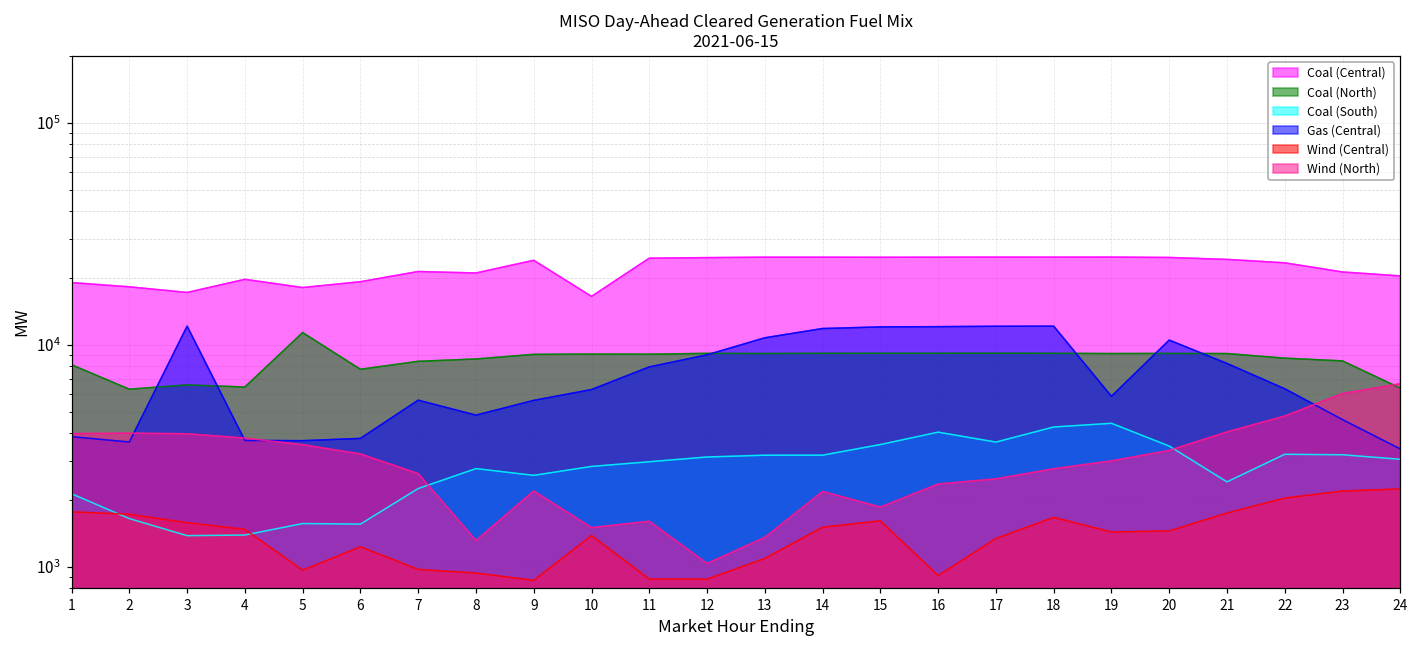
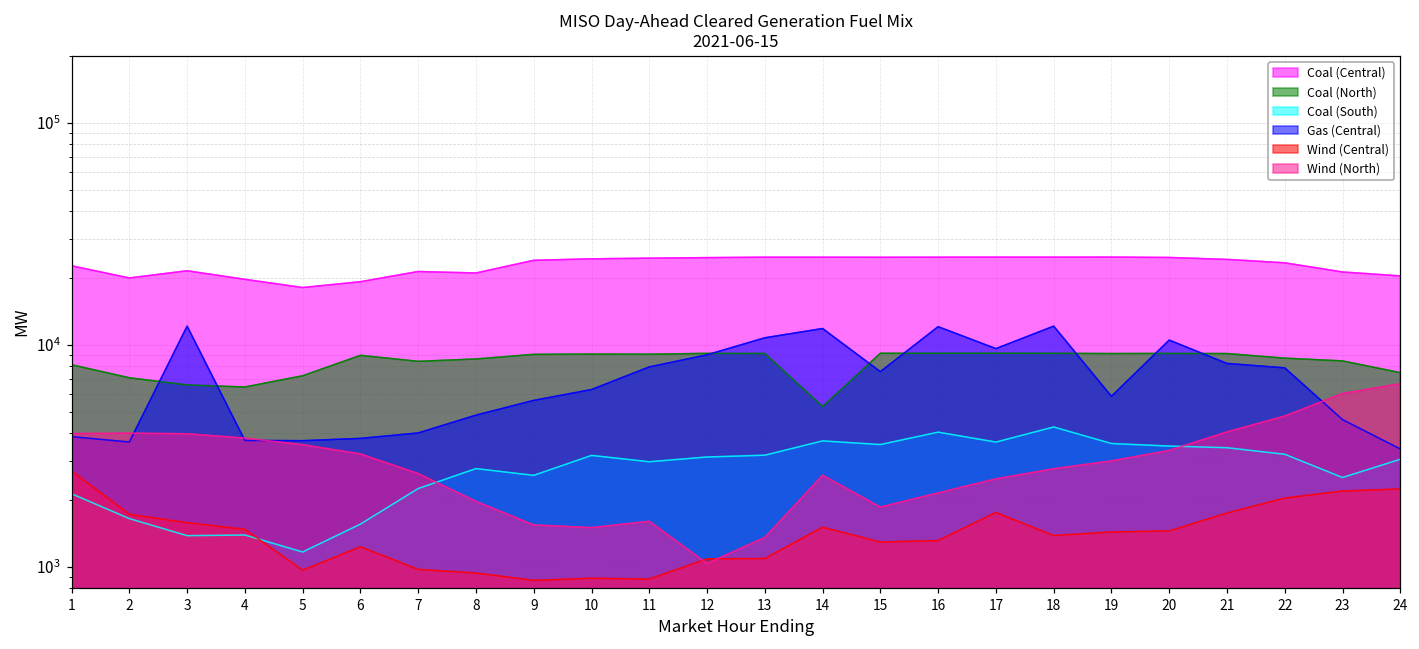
Coal (Central), 1: 19000 -> 23000
Wind (Central), 1: 1800 -> 2700
Coal (Central), 2: 18000 -> 20000
Coal (North), 2: 6300 -> 7100
Coal (Central), 3: 17000 -> 22000
Coal (North), 5: 11000 -> 7200
Coal (South), 5: 1600 -> 1200
Coal (North), 6: 7800 -> 9000
Gas (Central), 7: 5600 -> 4000
Wind (North), 8: 1300 -> 2000
Wind (North), 9: 2200 -> 1500
Coal (Central), 10: 17000 -> 24000
Coal (South), 10: 2800 -> 3200
Wind (Central), 10: 1400 -> 900
Wind (Central), 12: 900 -> 1100
Coal (North), 14: 9000 -> 5300
Coal (South), 14: 3200 -> 3700
Wind (North), 14: 2200 -> 2600
Gas (Central), 15: 12000 -> 7600
Wind (Central), 15: 1600 -> 1300
Wind (Central), 16: 900 -> 1300
Wind (North), 16: 2400 -> 2100
Gas (Central), 17: 12000 -> 10000
Wind (Central), 17: 1300 -> 1800
Wind (Central), 18: 1700 -> 1400
Coal (South), 19: 4400 -> 3600
Coal (South), 21: 2400 -> 3400
Gas (Central), 22: 6300 -> 7900
Coal (South), 23: 3200 -> 2500
Coal (North), 24: 6400 -> 7500
